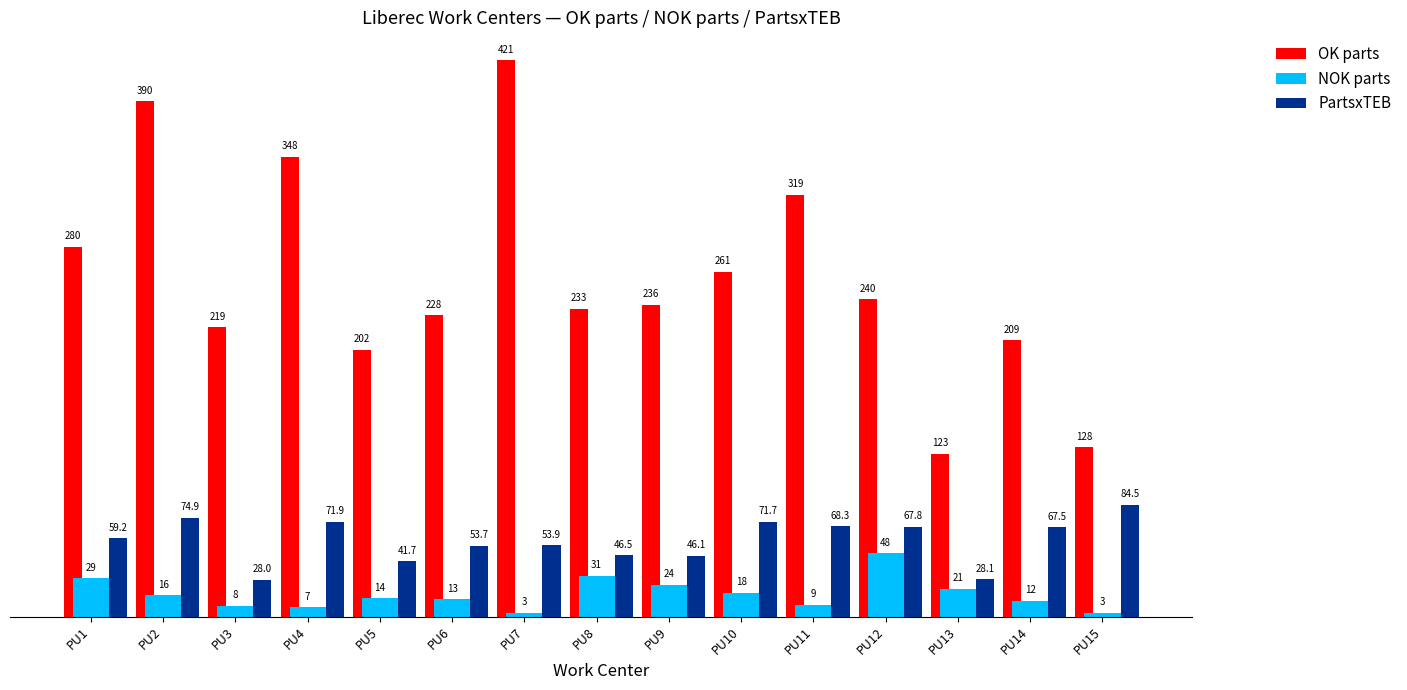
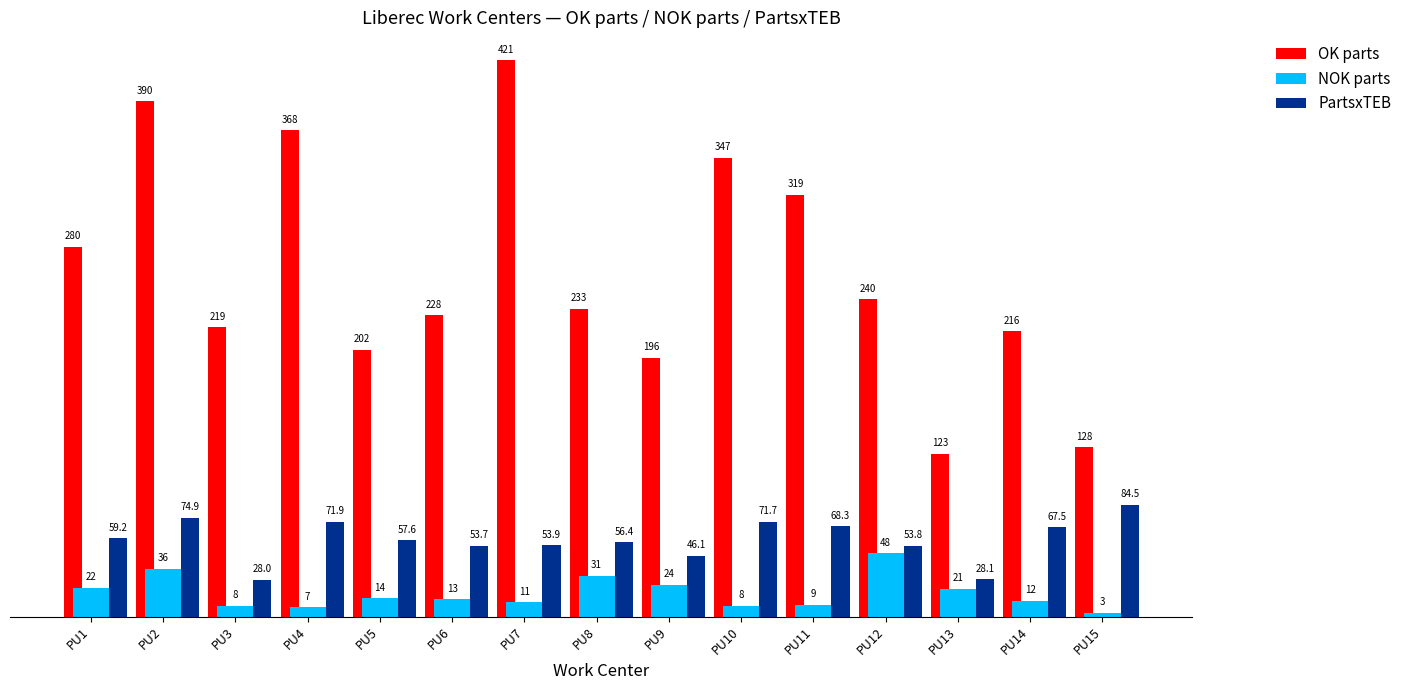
NOK parts, PU1: 29 -> 22
NOK parts, PU2: 16 -> 36
OK parts, PU4: 348 -> 368
PartsxTEB, PU5: 41.7 -> 57.6
NOK parts, PU7: 3 -> 11
PartsxTEB, PU8: 46.5 -> 56.4
OK parts, PU9: 236 -> 196
OK parts, PU10: 261 -> 347
NOK parts, PU10: 18 -> 8
PartsxTEB, PU12: 67.8 -> 53.8
OK parts, PU14: 209 -> 216
